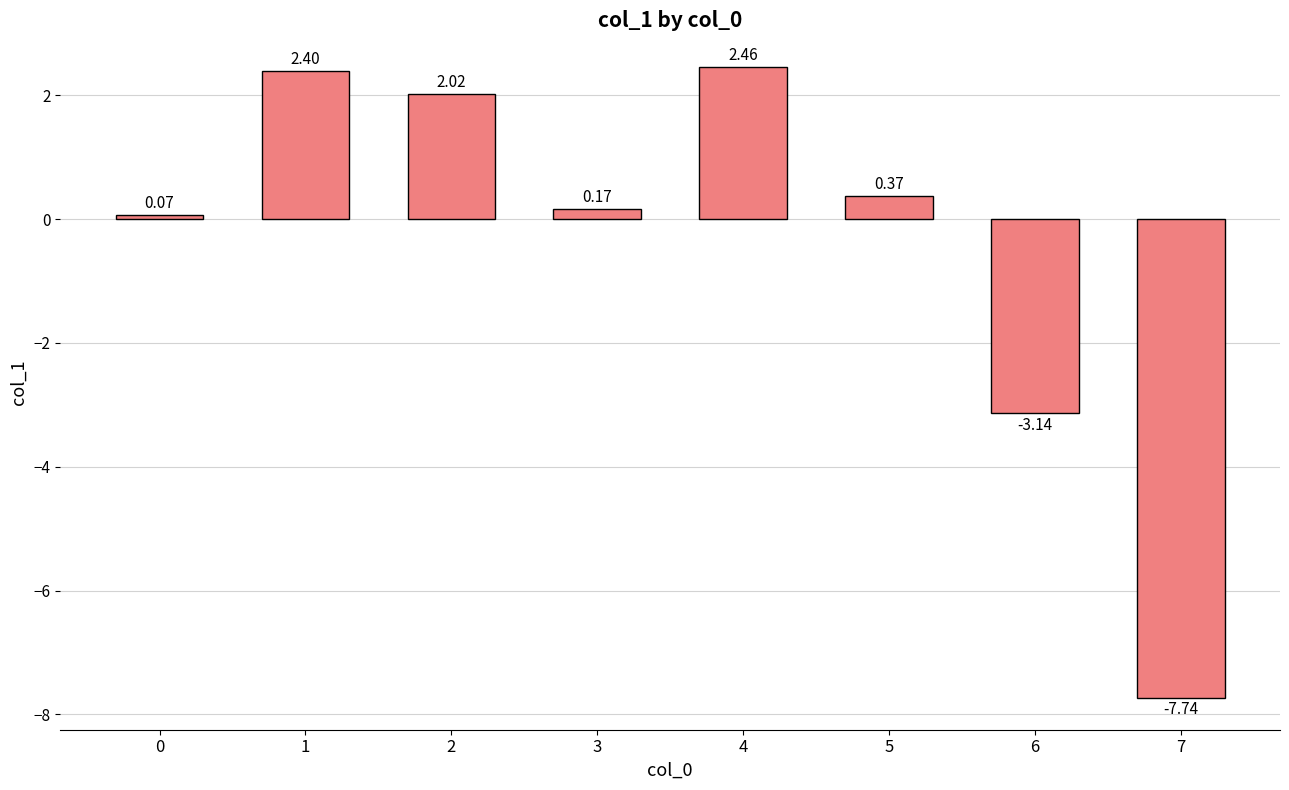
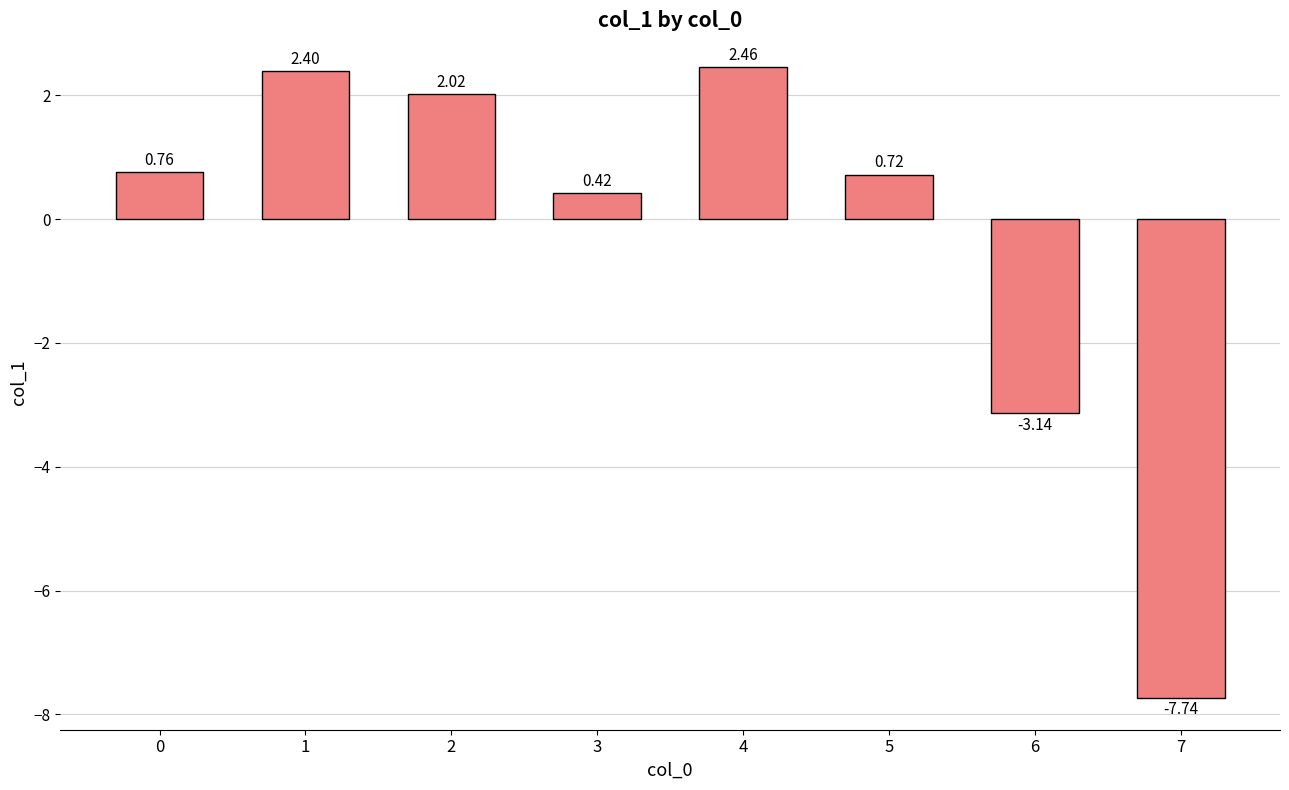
0: 0.07 -> 0.76
3: 0.17 -> 0.42
5: 0.37 -> 0.72
